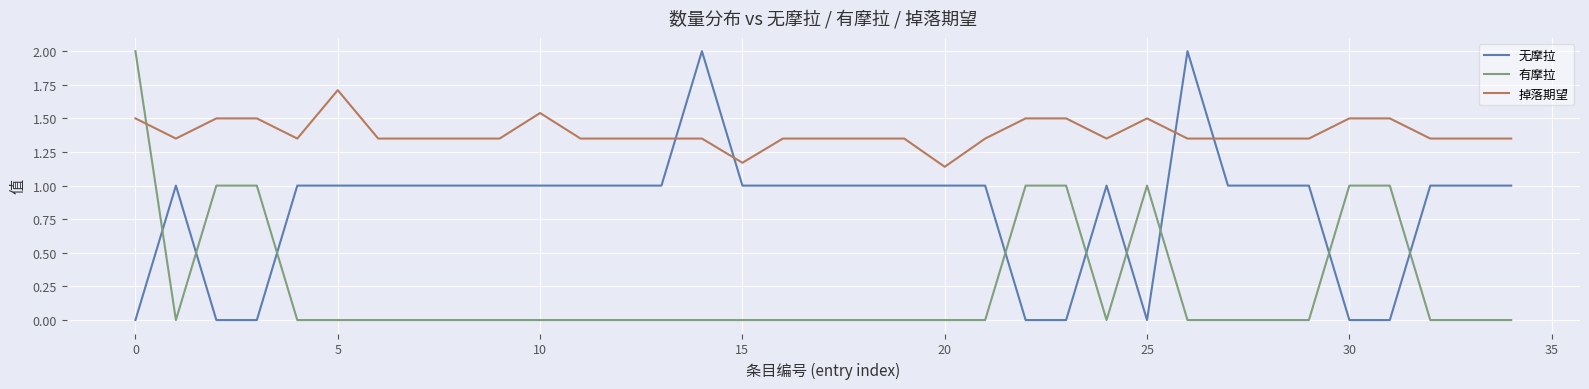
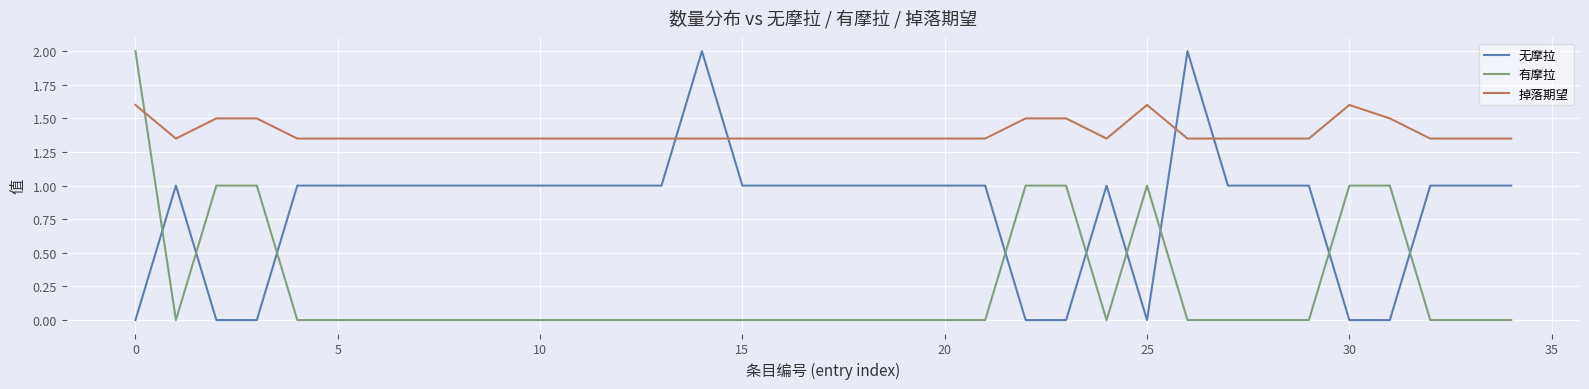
掉落期望, 0: 1.5 -> 1.6
掉落期望, 5: 1.71 -> 1.35
掉落期望, 10: 1.54 -> 1.35
掉落期望, 15: 1.17 -> 1.35
掉落期望, 20: 1.14 -> 1.35
掉落期望, 25: 1.5 -> 1.6
掉落期望, 30: 1.5 -> 1.6
